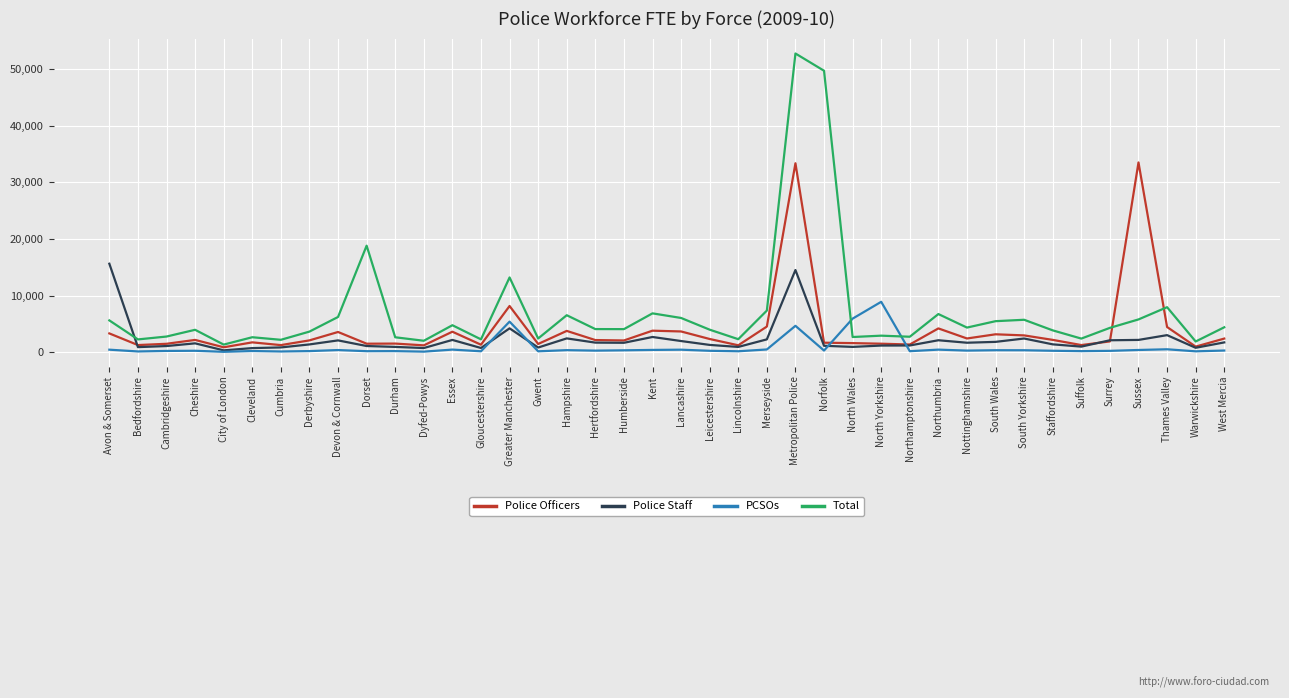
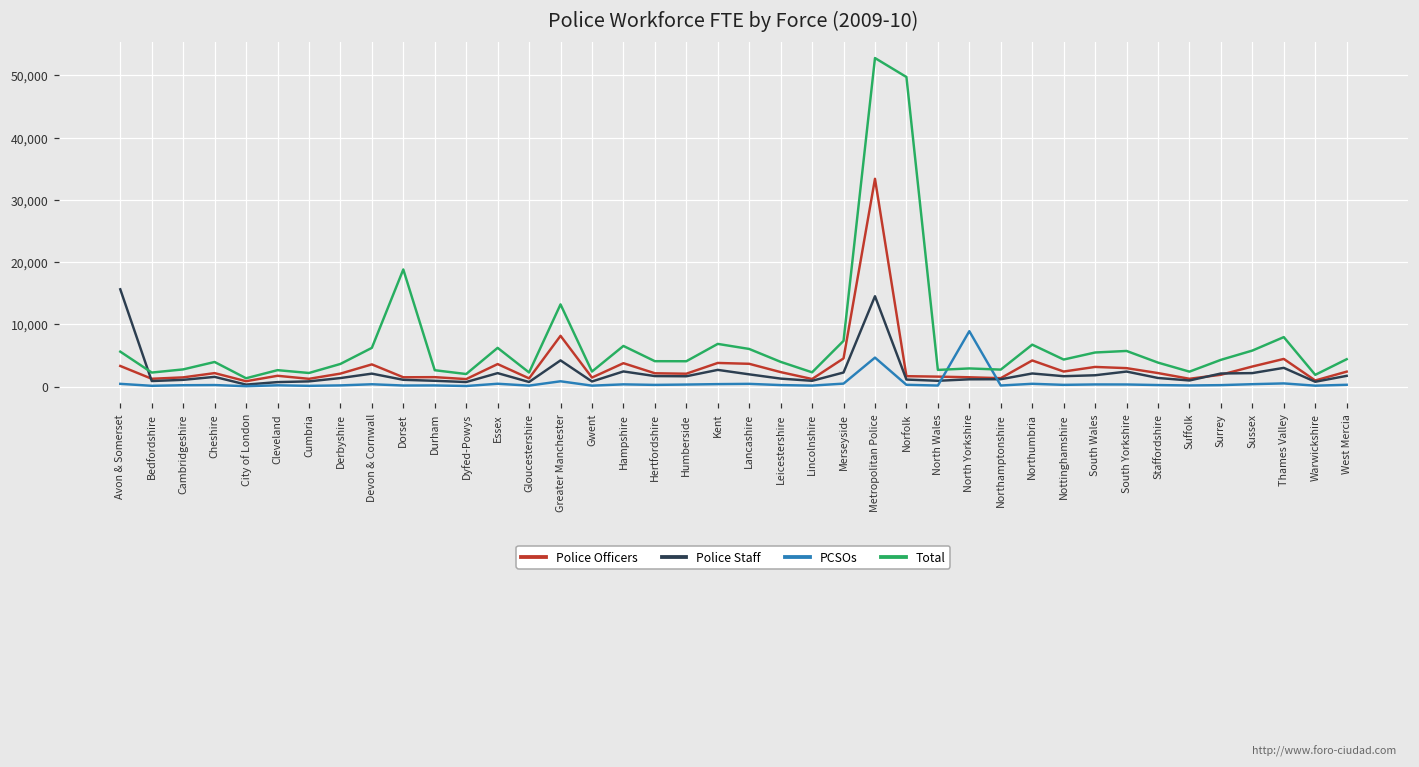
Total, Essex: 5,000 -> 6,000
PCSOs, Greater Manchester: 5,000 -> 1,000
PCSOs, North Wales: 6,000 -> 0
Police Officers, Sussex: 34,000 -> 3,000
